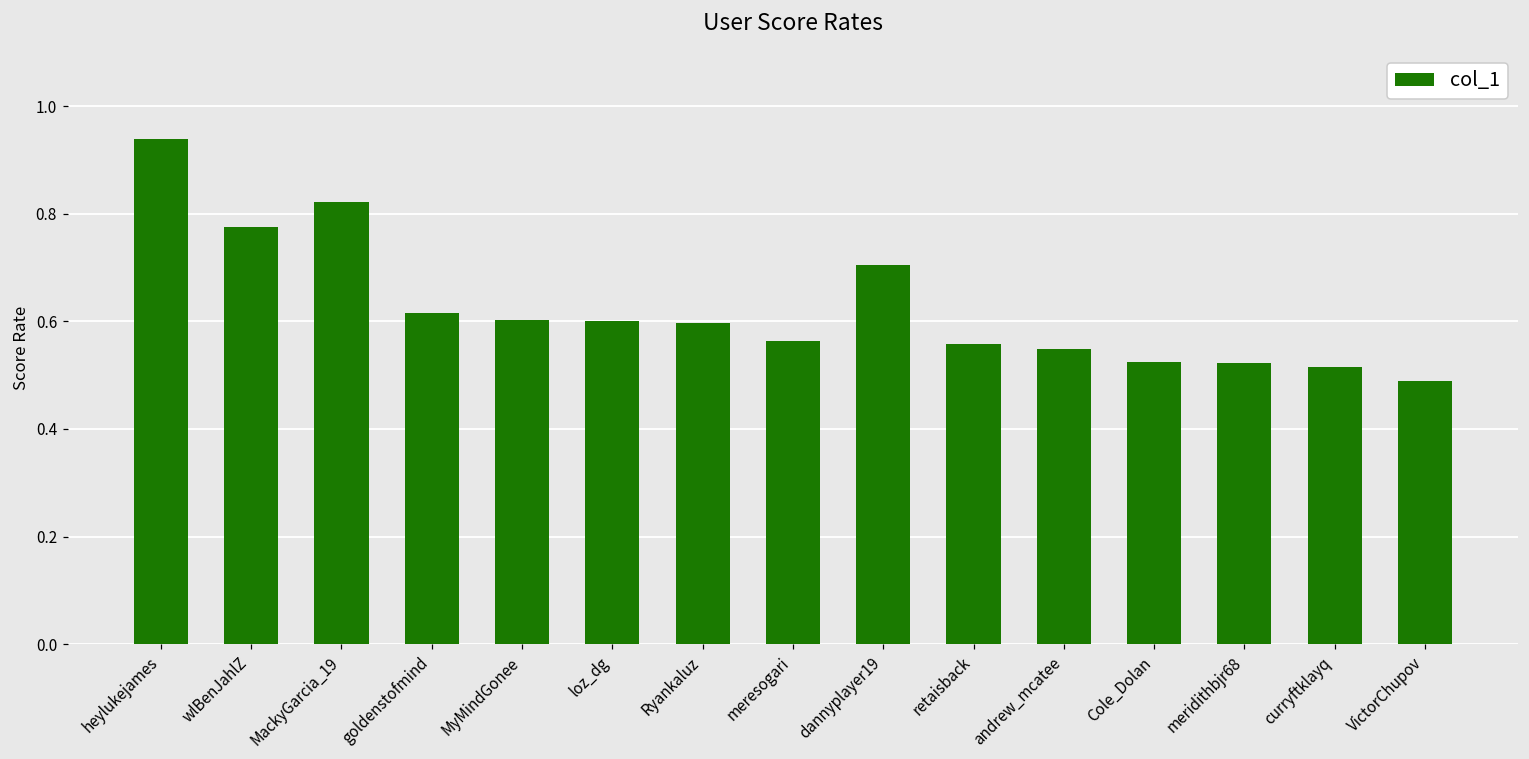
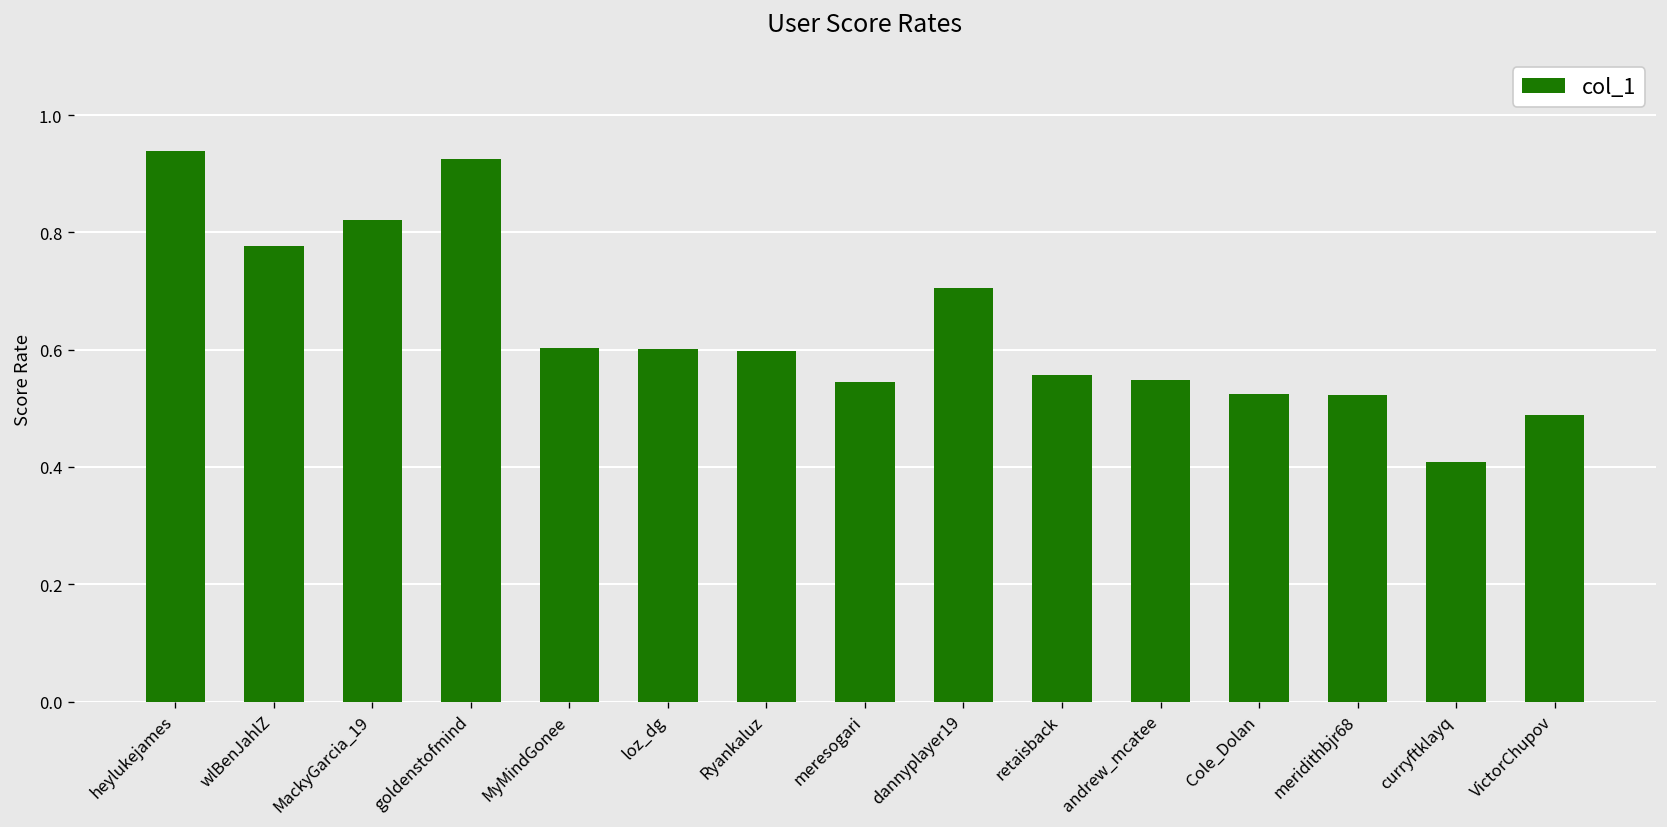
goldenstofmind: 0.62 -> 0.93
meresogari: 0.56 -> 0.55
curryftklayq: 0.52 -> 0.41
